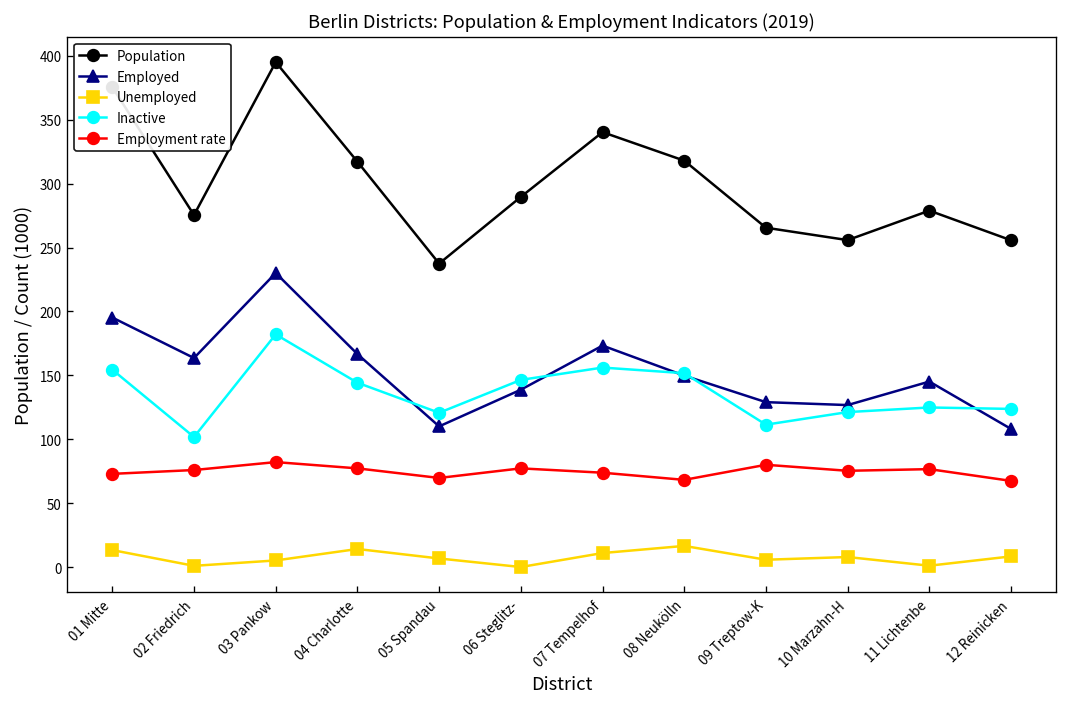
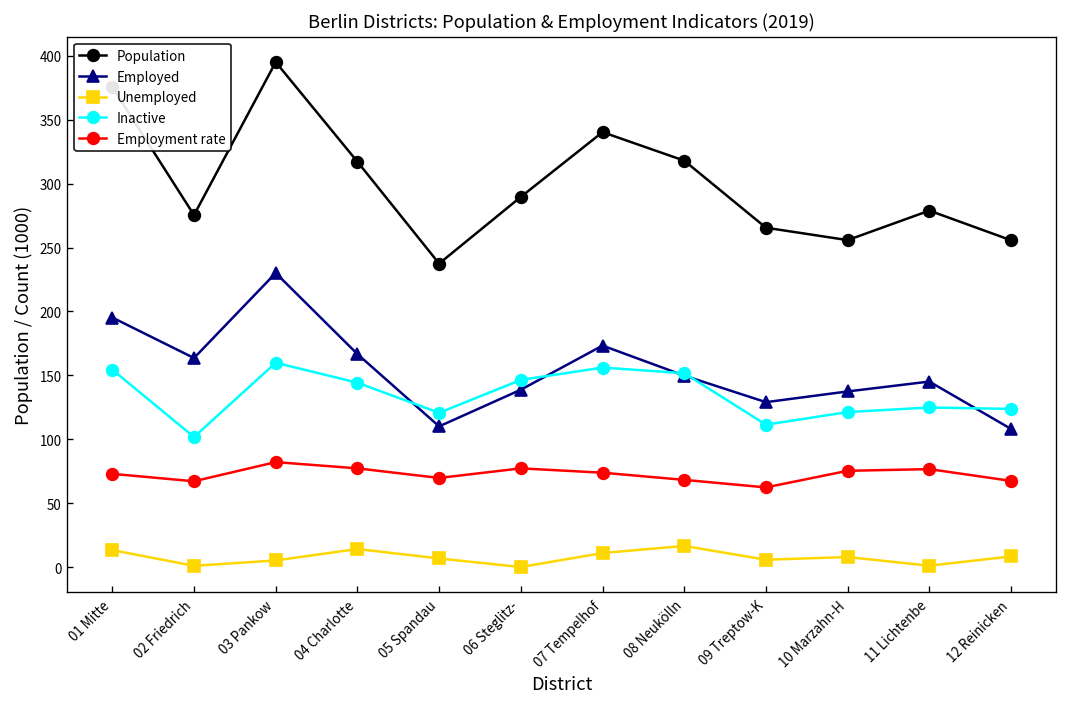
Employment rate, 02 Friedrich: 76 -> 67
Inactive, 03 Pankow: 182 -> 160
Employment rate, 09 Treptow-K: 80 -> 62
Employed, 10 Marzahn-H: 127 -> 137
